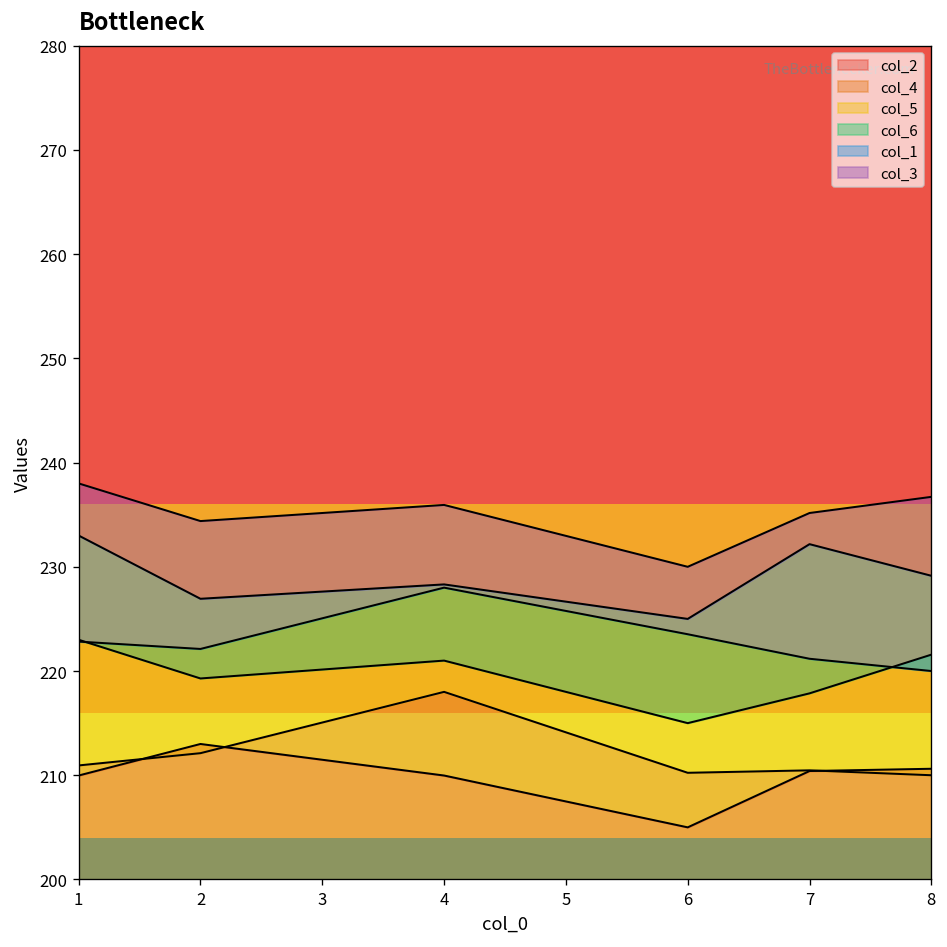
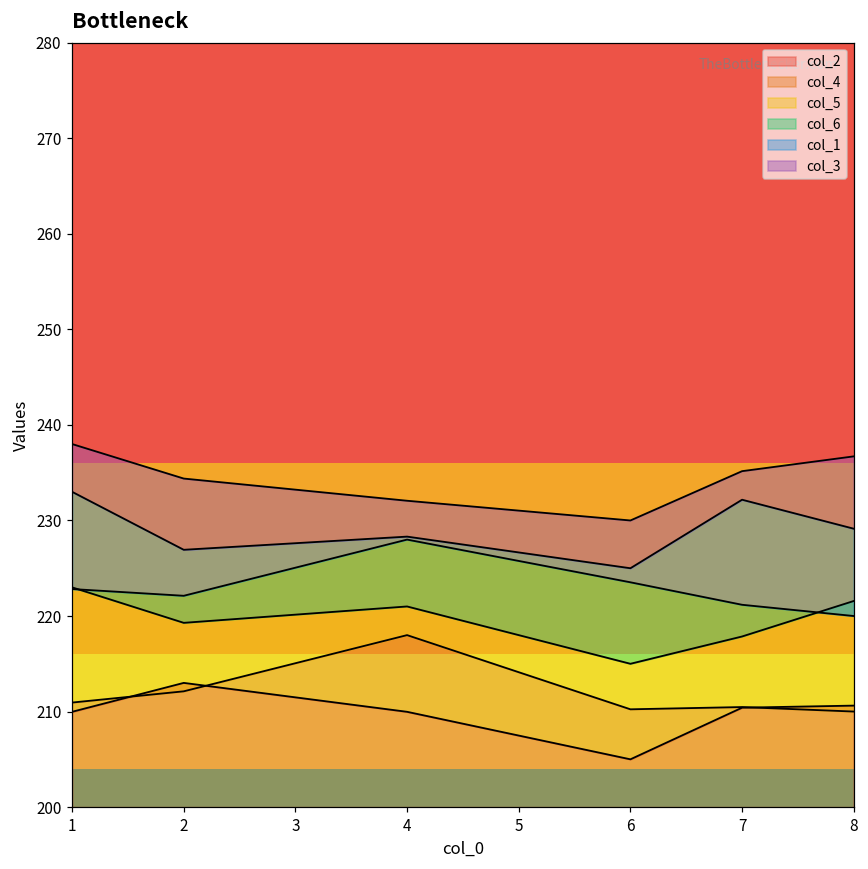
col_3, 4: 236 -> 232
